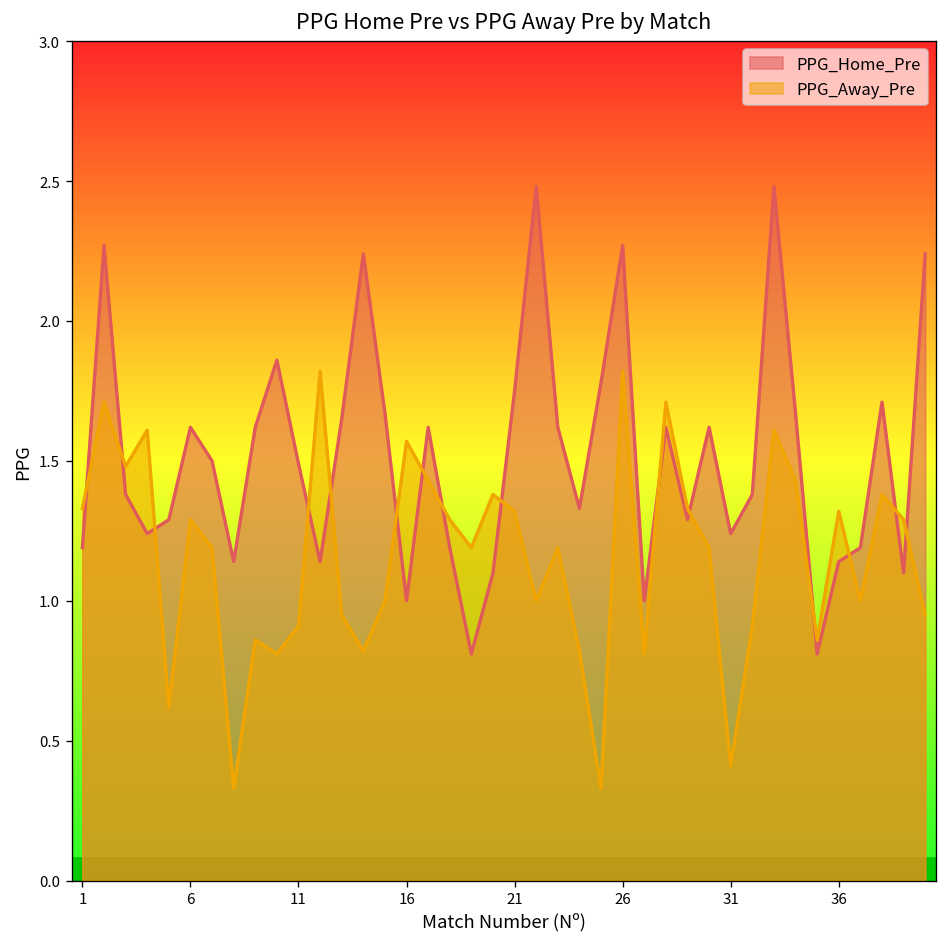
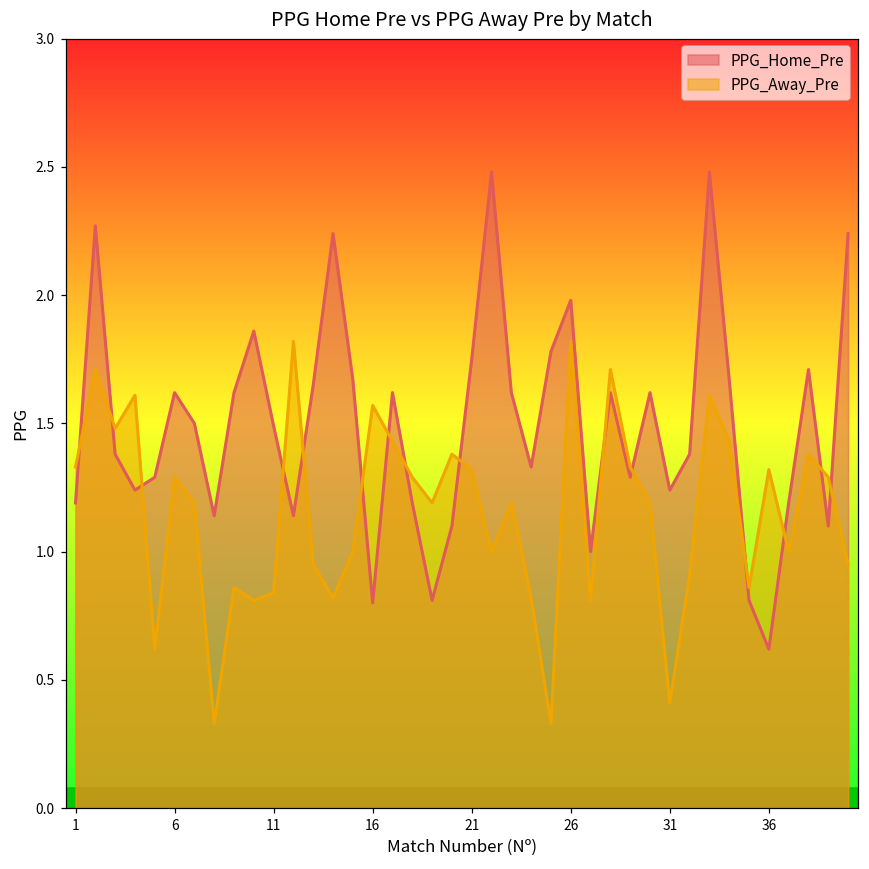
PPG_Away_Pre, 11: 0.91 -> 0.84
PPG_Home_Pre, 16: 1.0 -> 0.8
PPG_Home_Pre, 26: 2.27 -> 1.98
PPG_Home_Pre, 36: 1.14 -> 0.62
